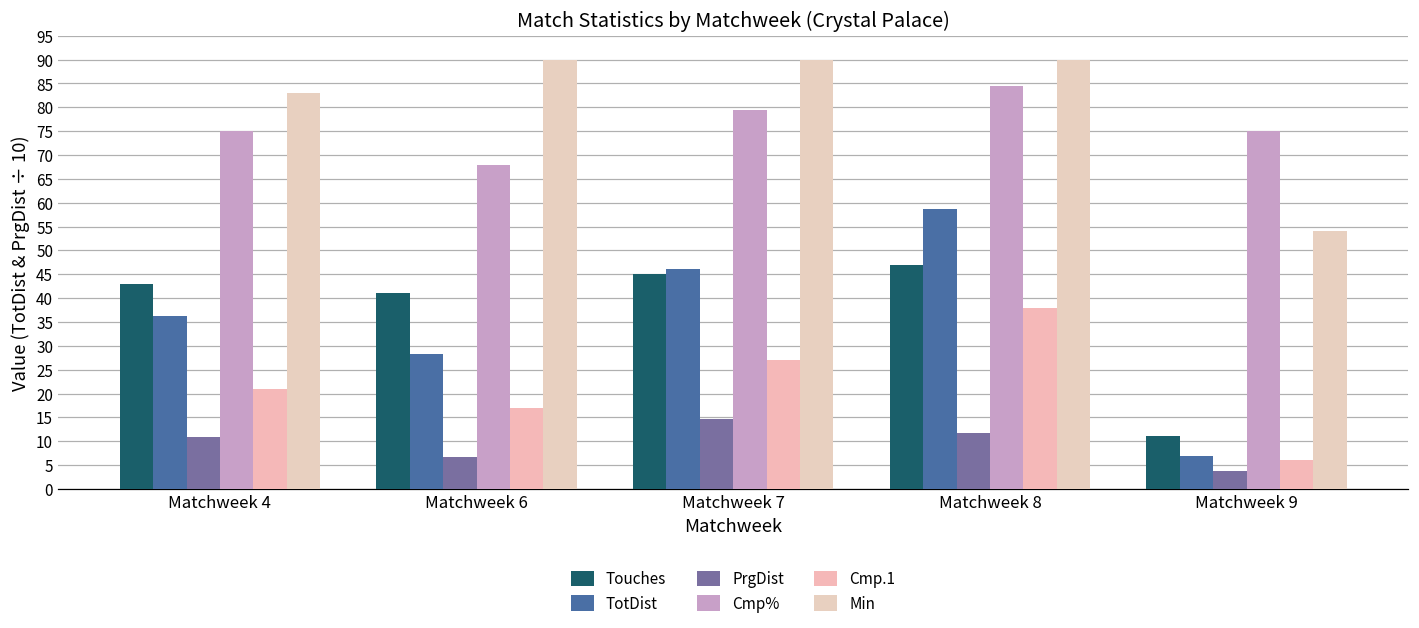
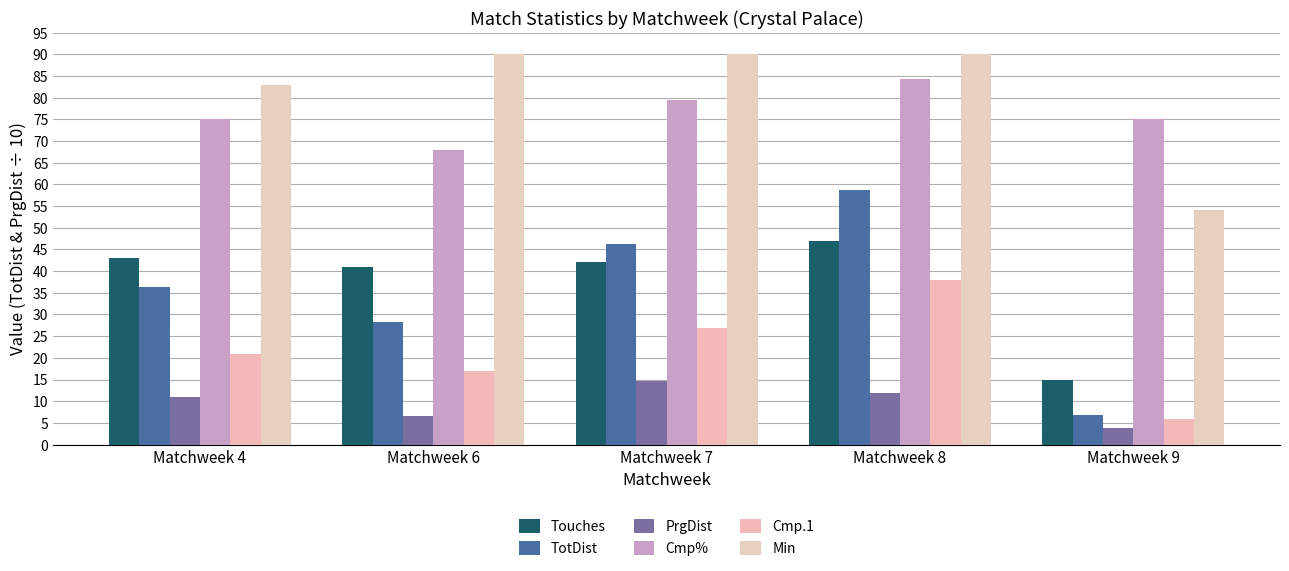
Touches, Matchweek 7: 45 -> 42
Touches, Matchweek 9: 11 -> 15
